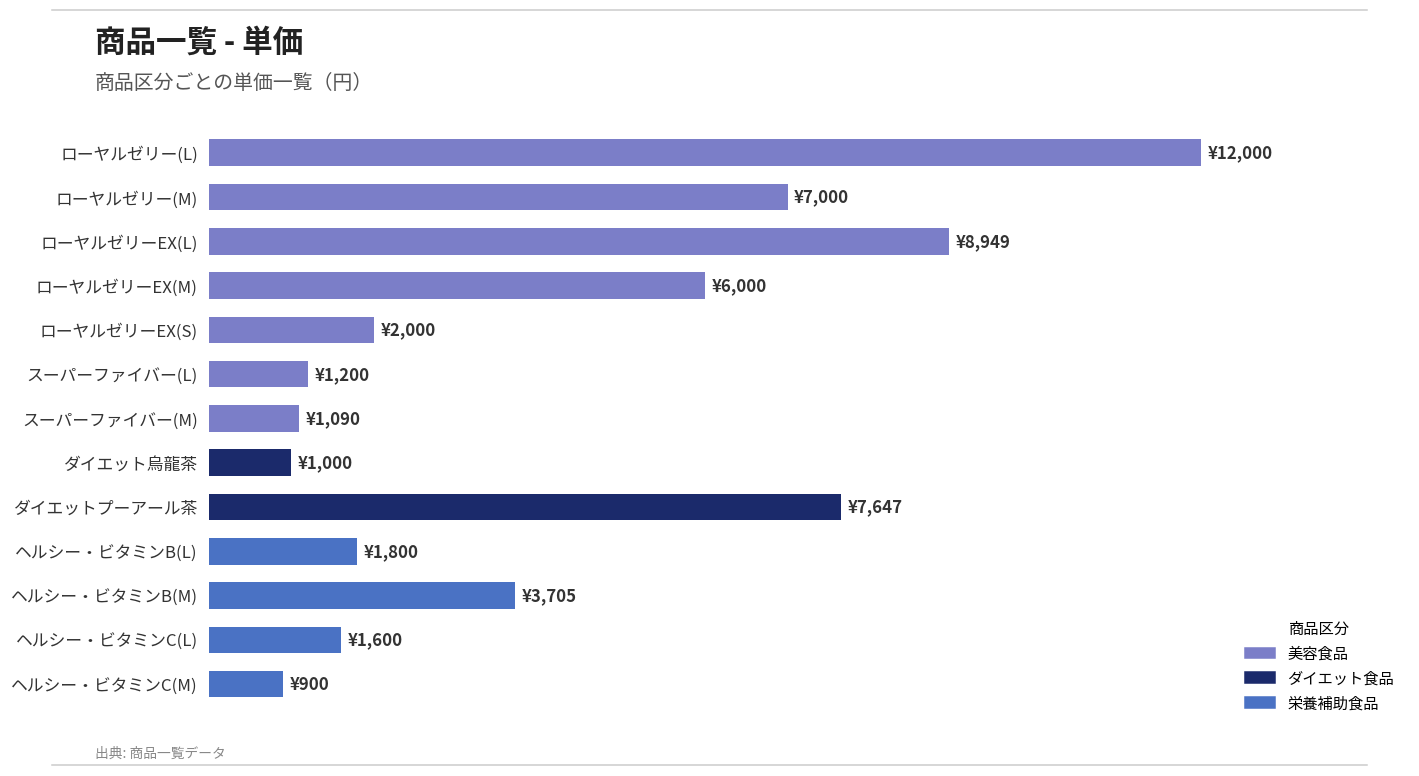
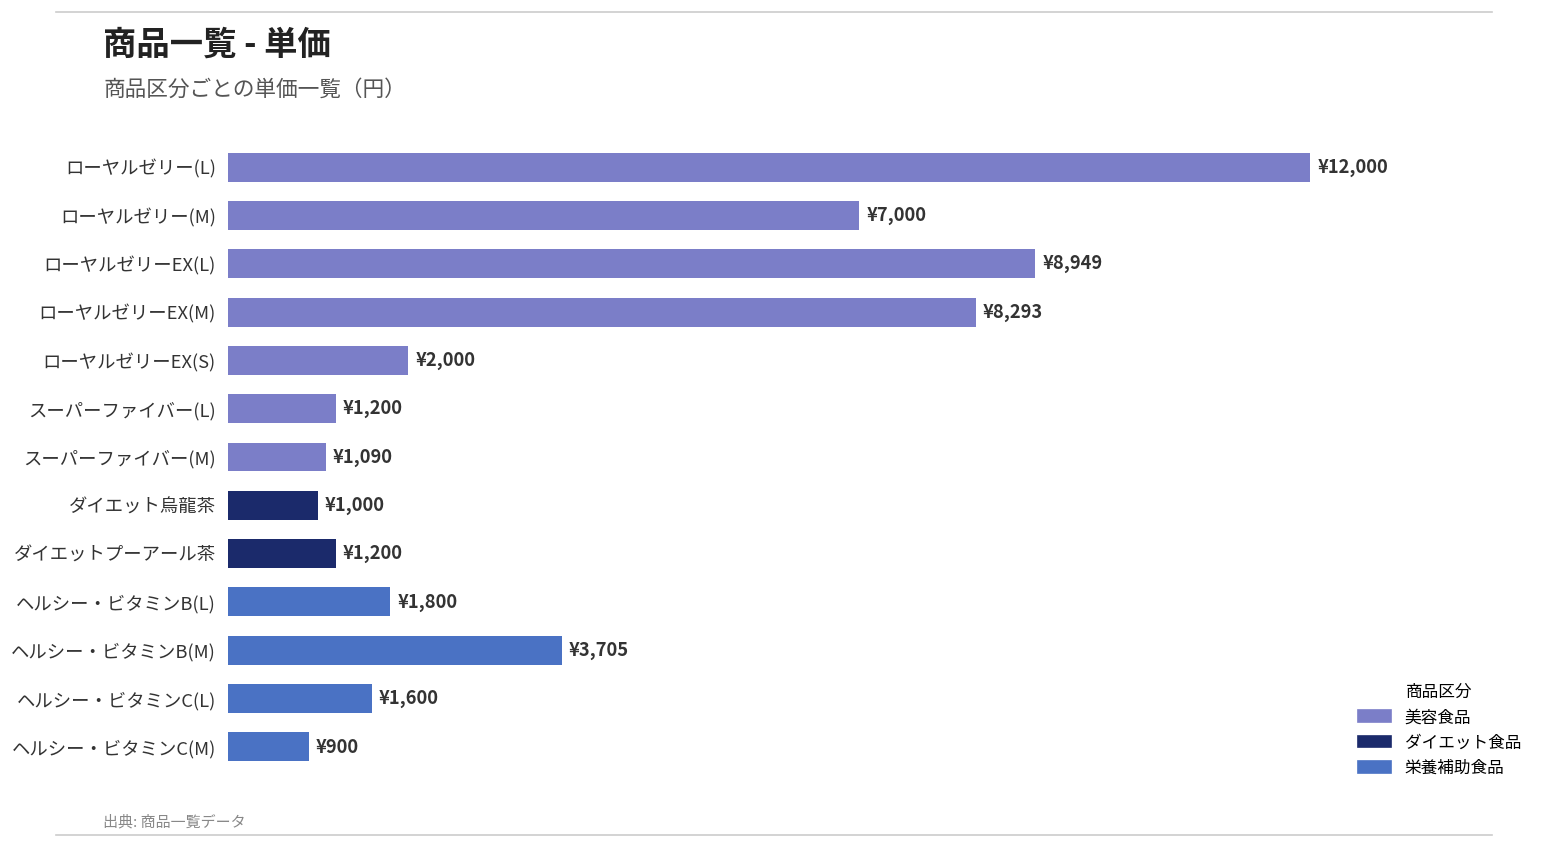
ローヤルゼリーEX(M): ¥6,000 -> ¥8,293
ダイエットプーアール茶: ¥7,647 -> ¥1,200
